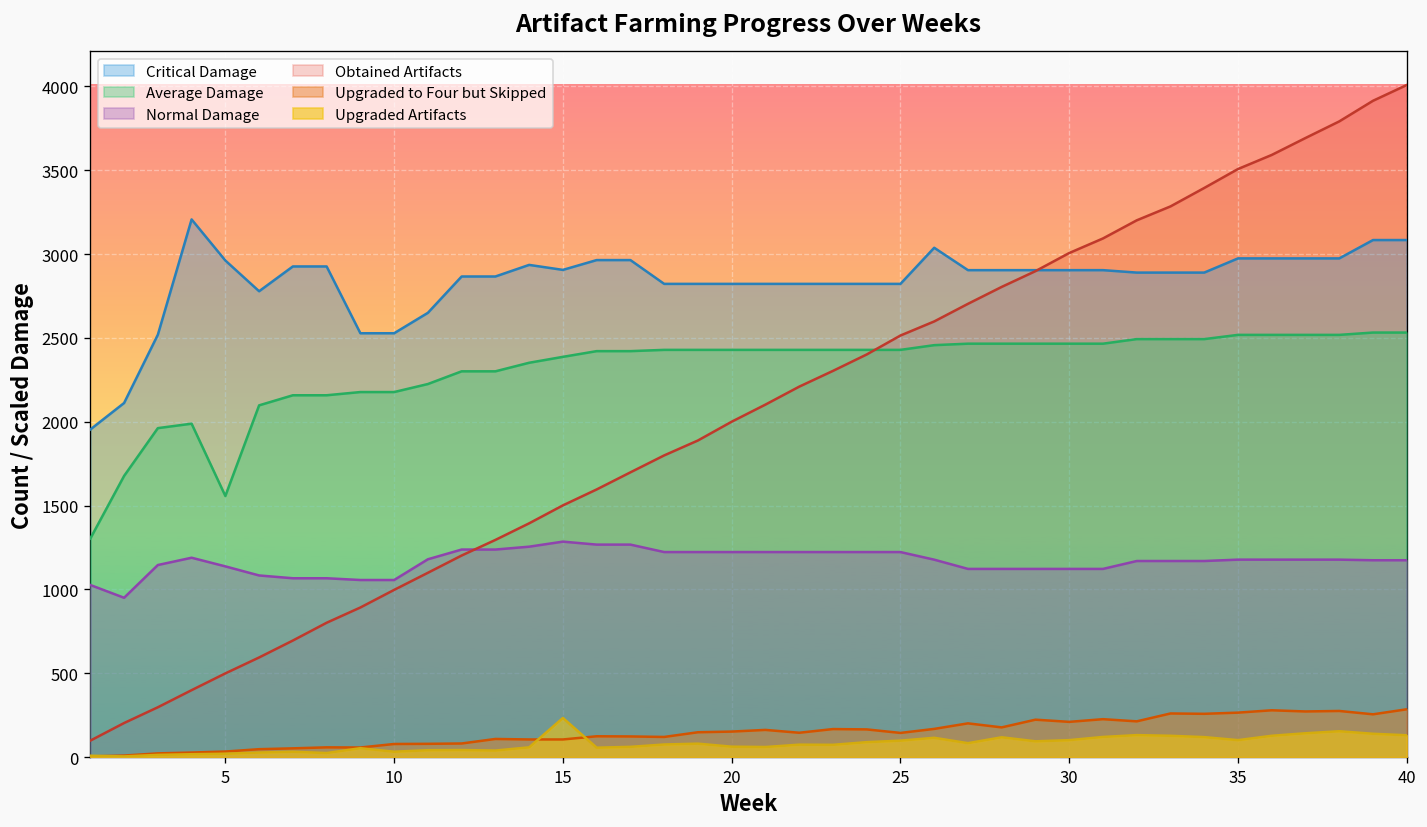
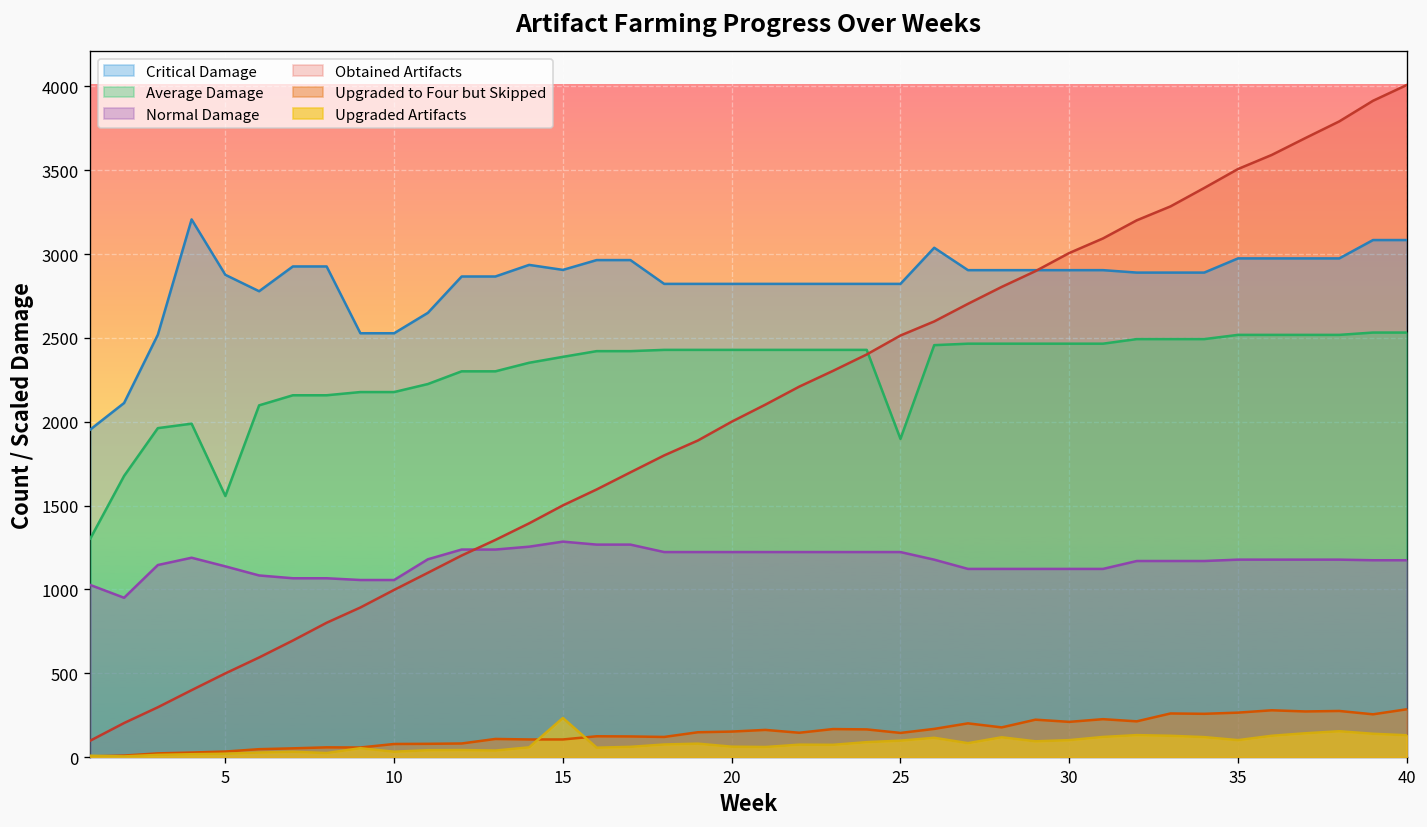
Critical Damage, 5: 2960 -> 2880
Average Damage, 25: 2430 -> 1900
